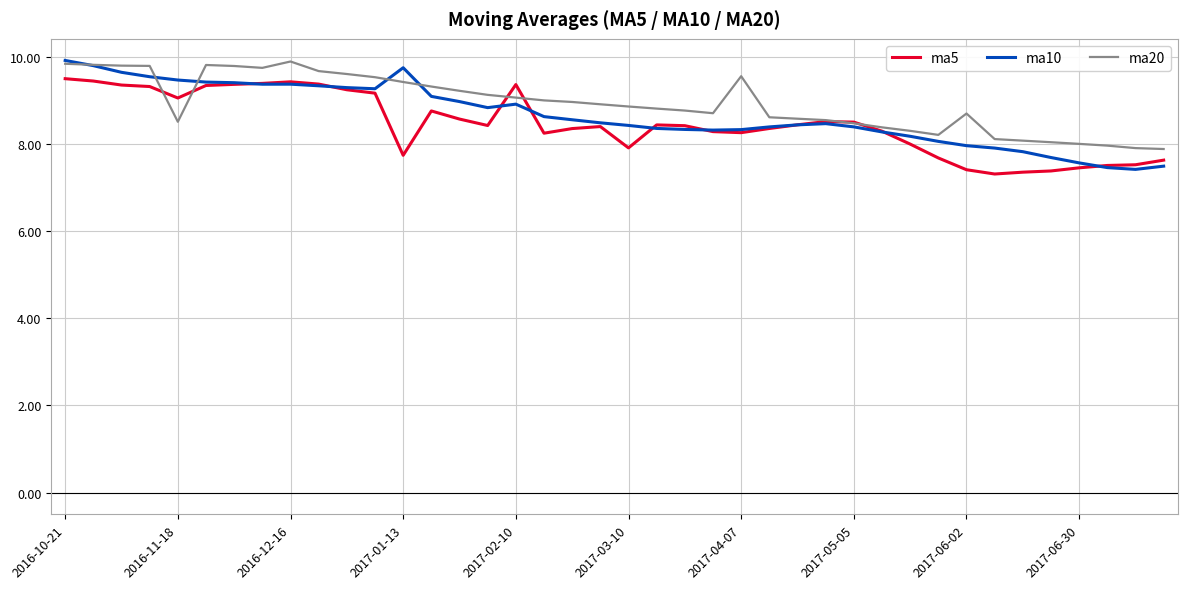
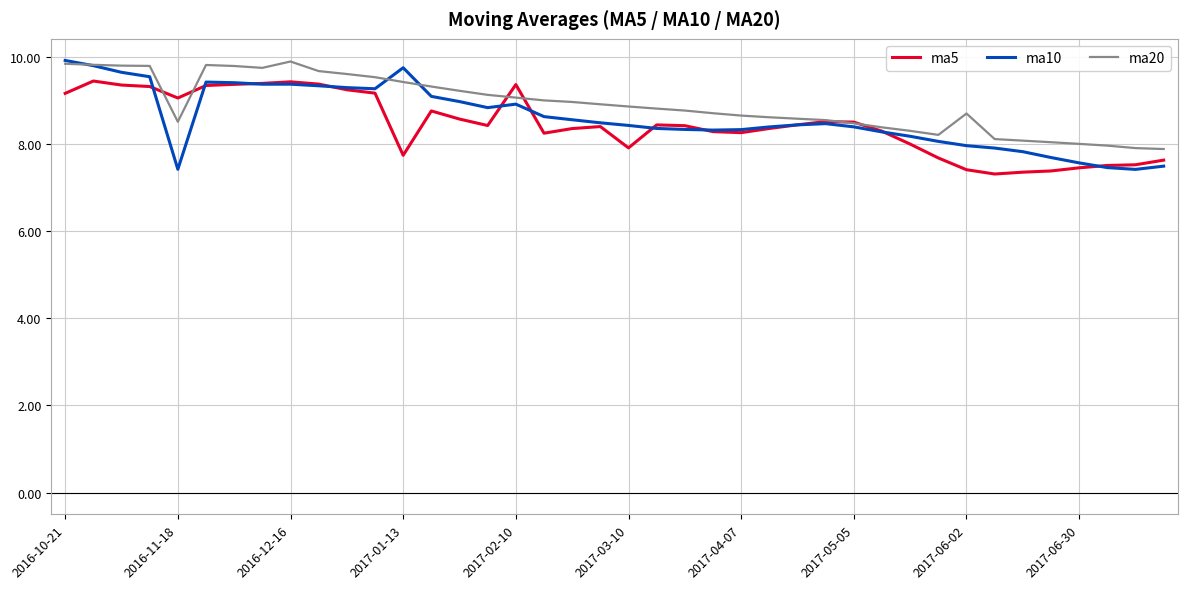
ma5, 2016-10-21: 9.5 -> 9.2
ma10, 2016-11-18: 9.5 -> 7.4
ma20, 2017-04-07: 9.6 -> 8.6
